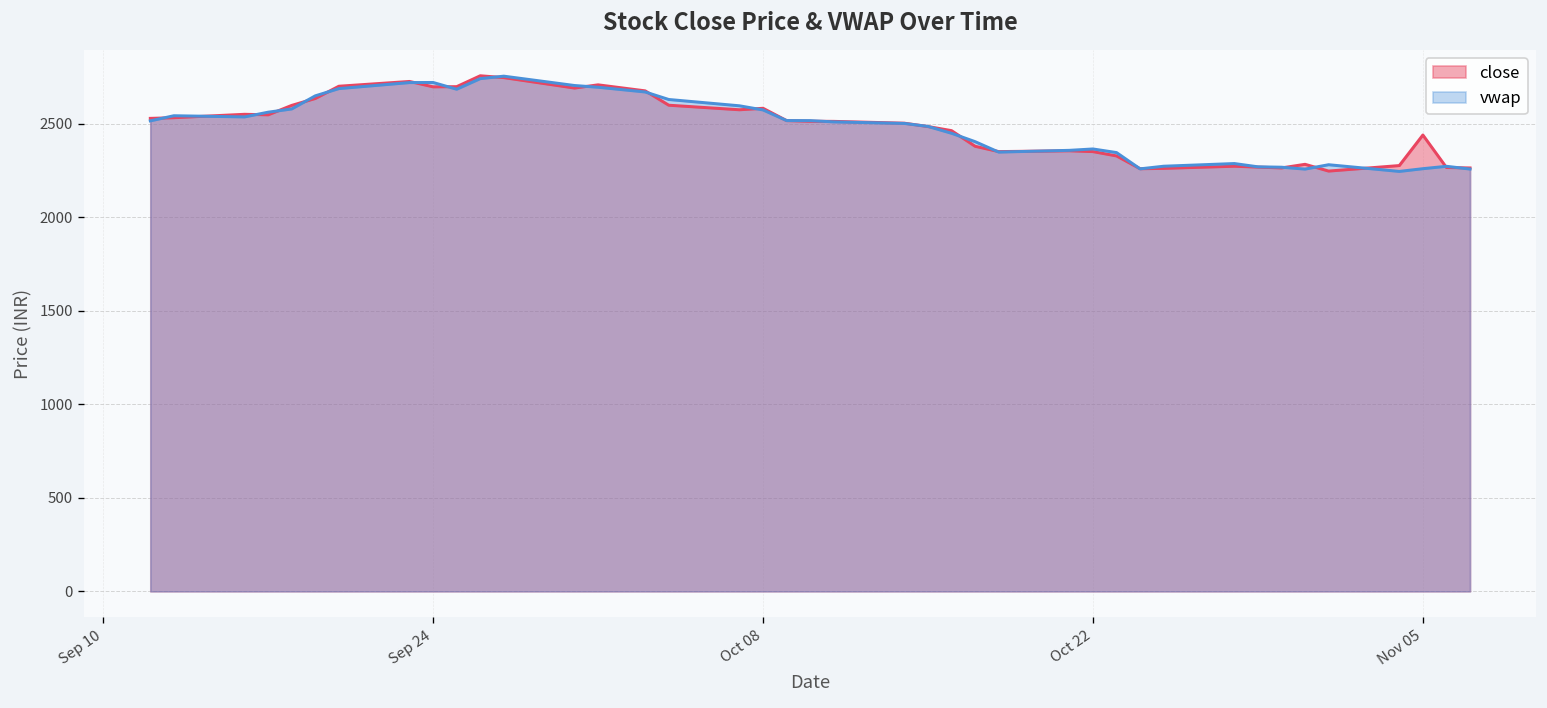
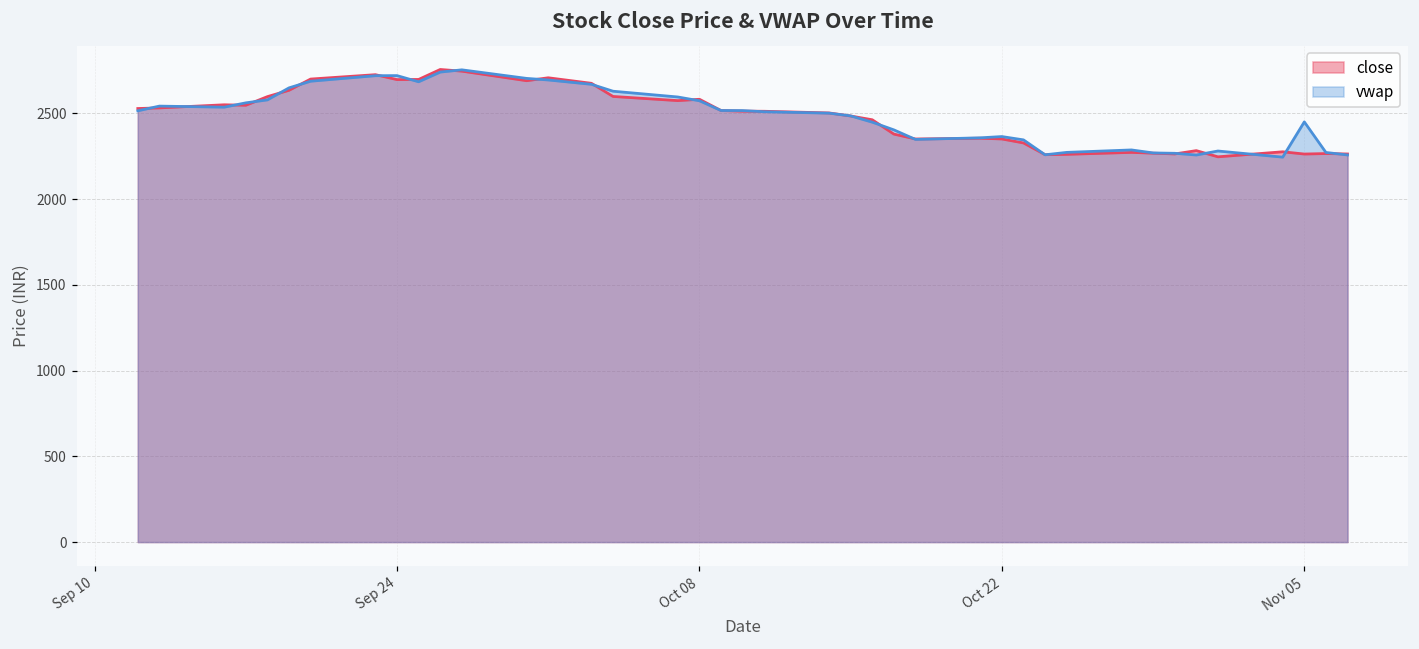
close, Nov 05: 2440 -> 2260
vwap, Nov 05: 2260 -> 2450
